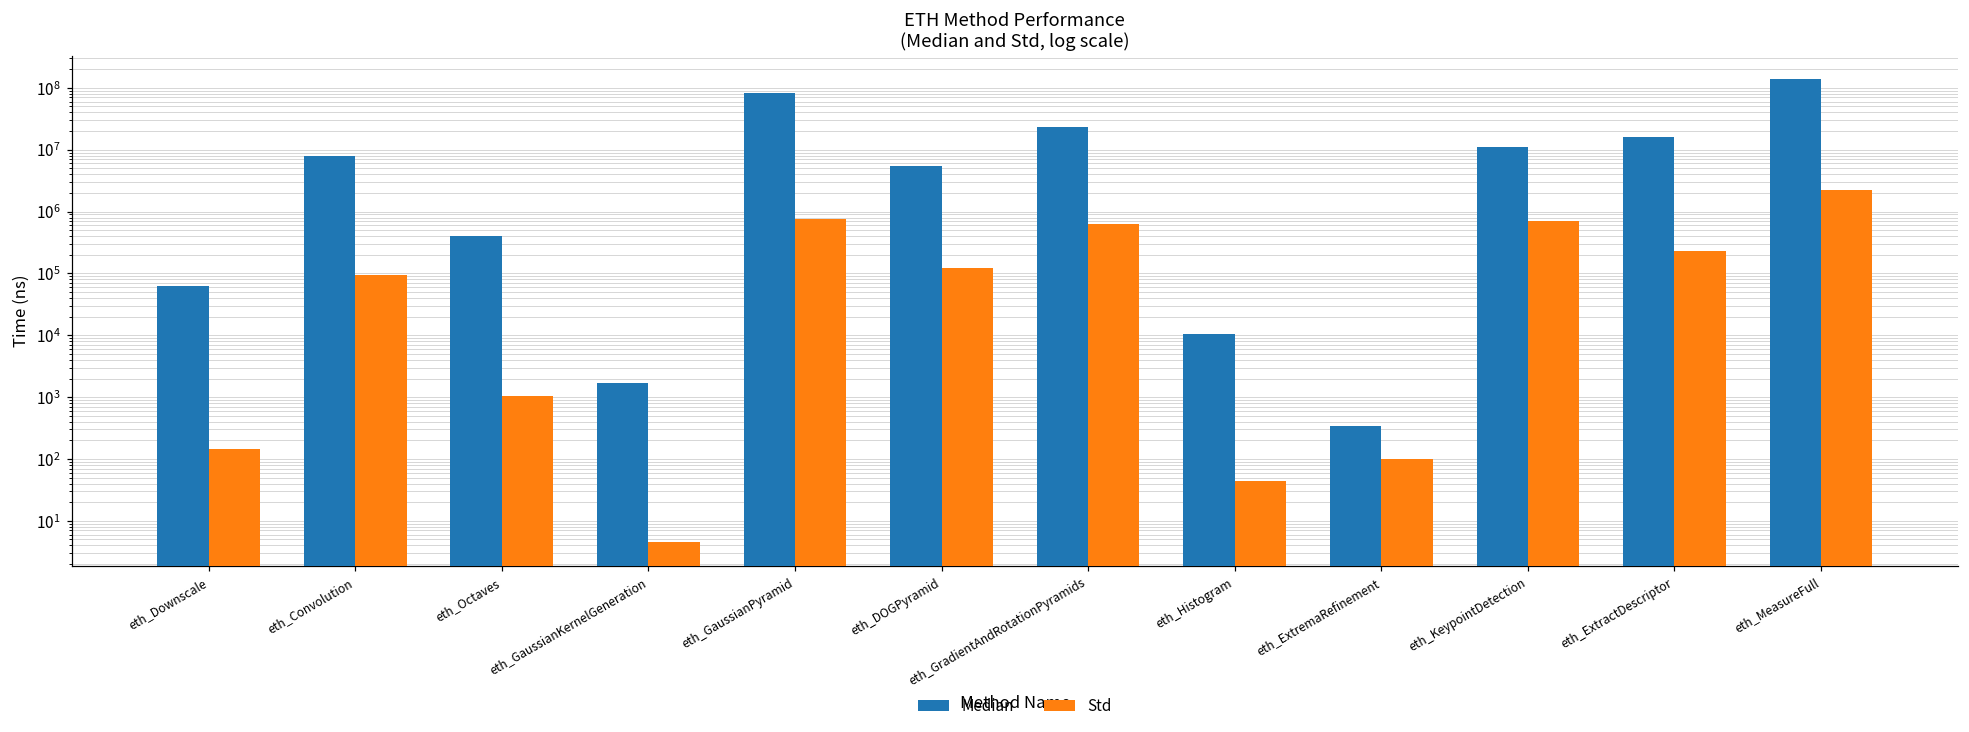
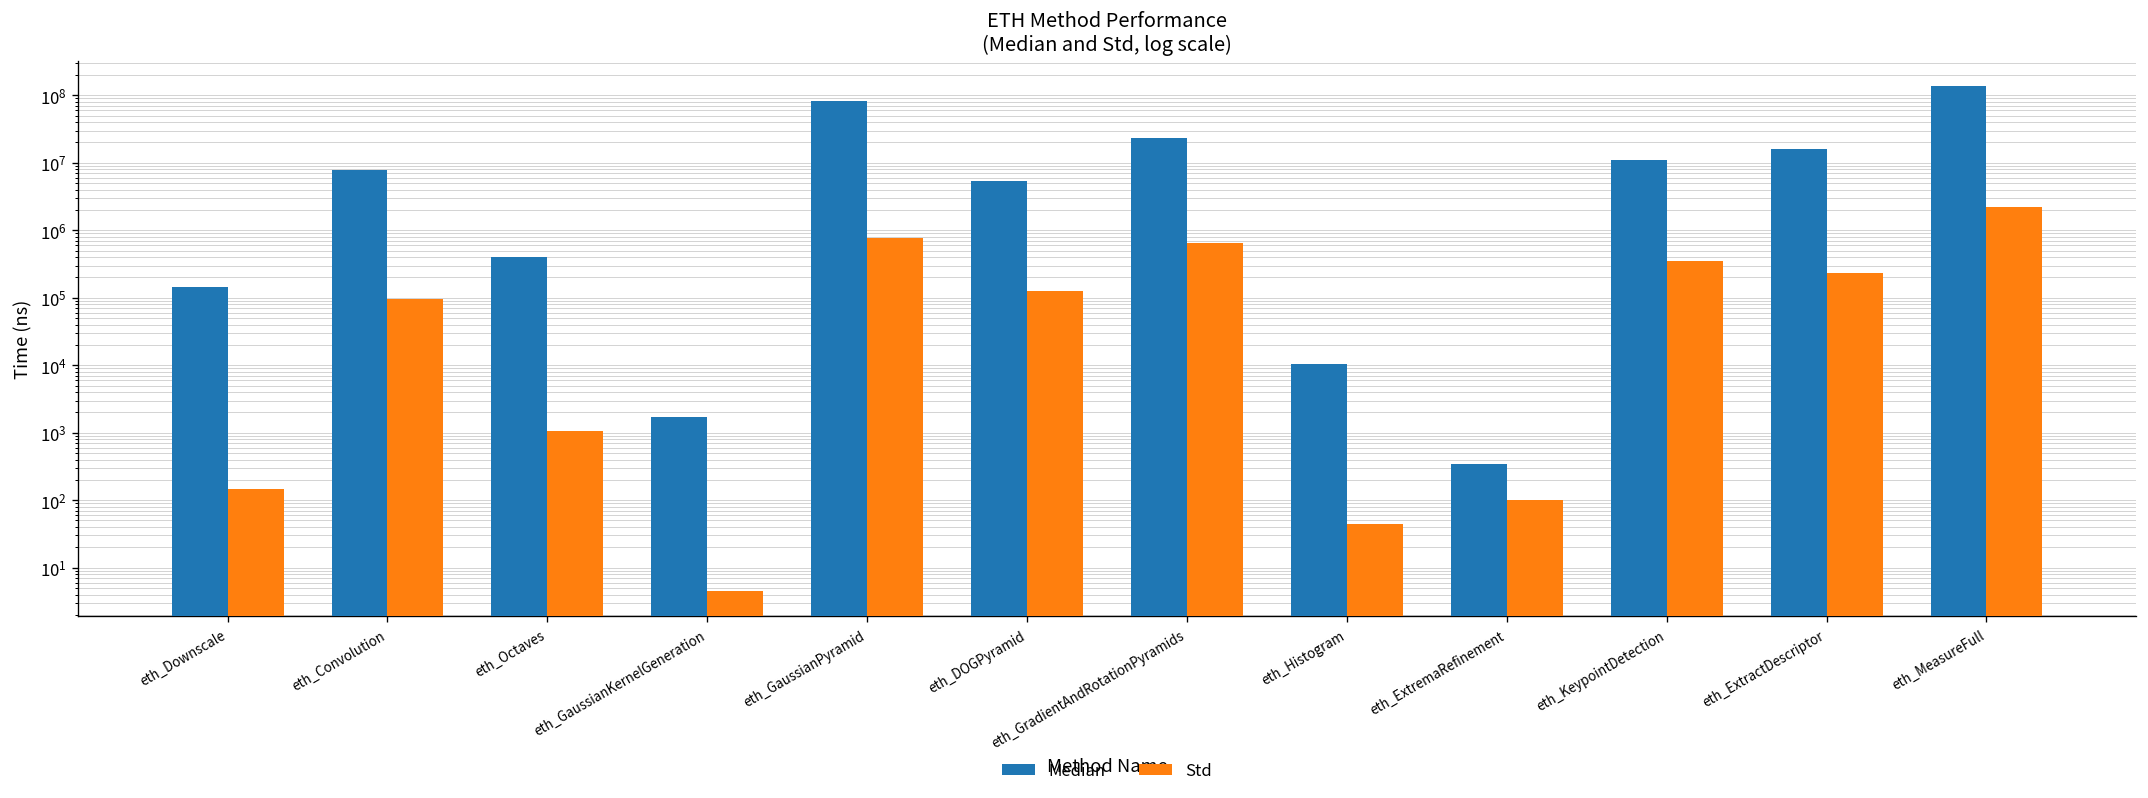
Median, eth_Downscale: 60000 -> 140000
Std, eth_KeypointDetection: 700000 -> 400000
